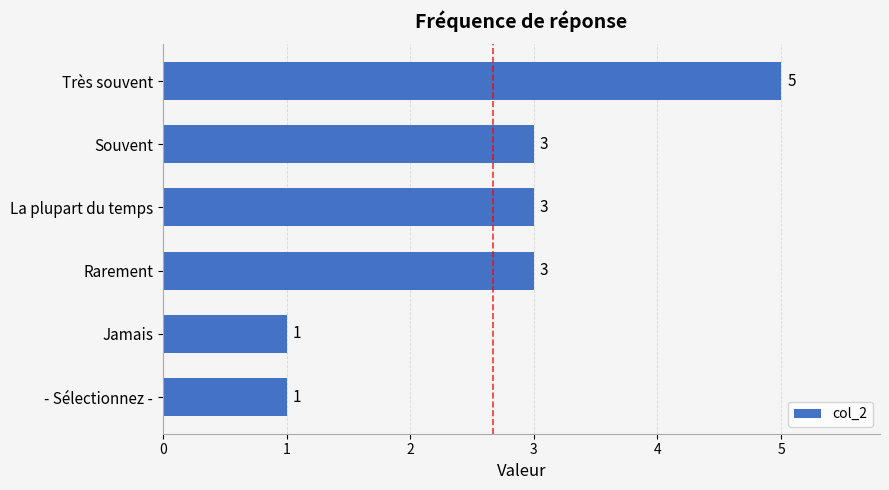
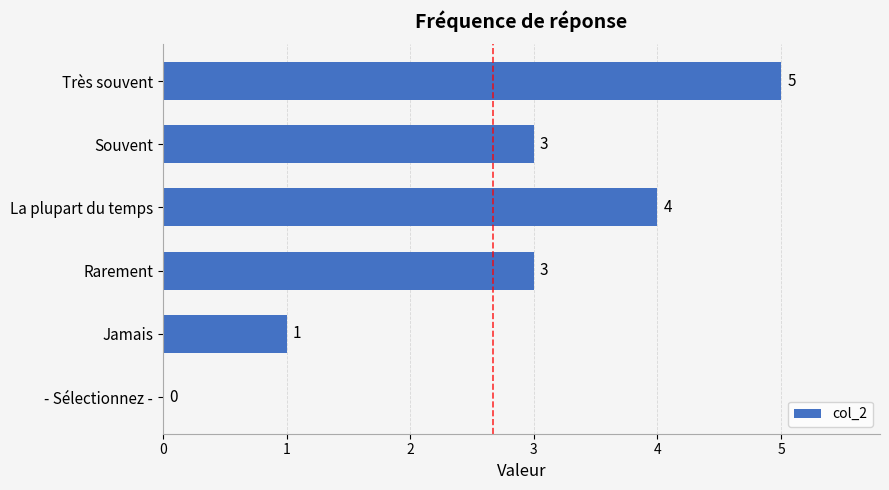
La plupart du temps: 3 -> 4
- Sélectionnez -: 1 -> 0
